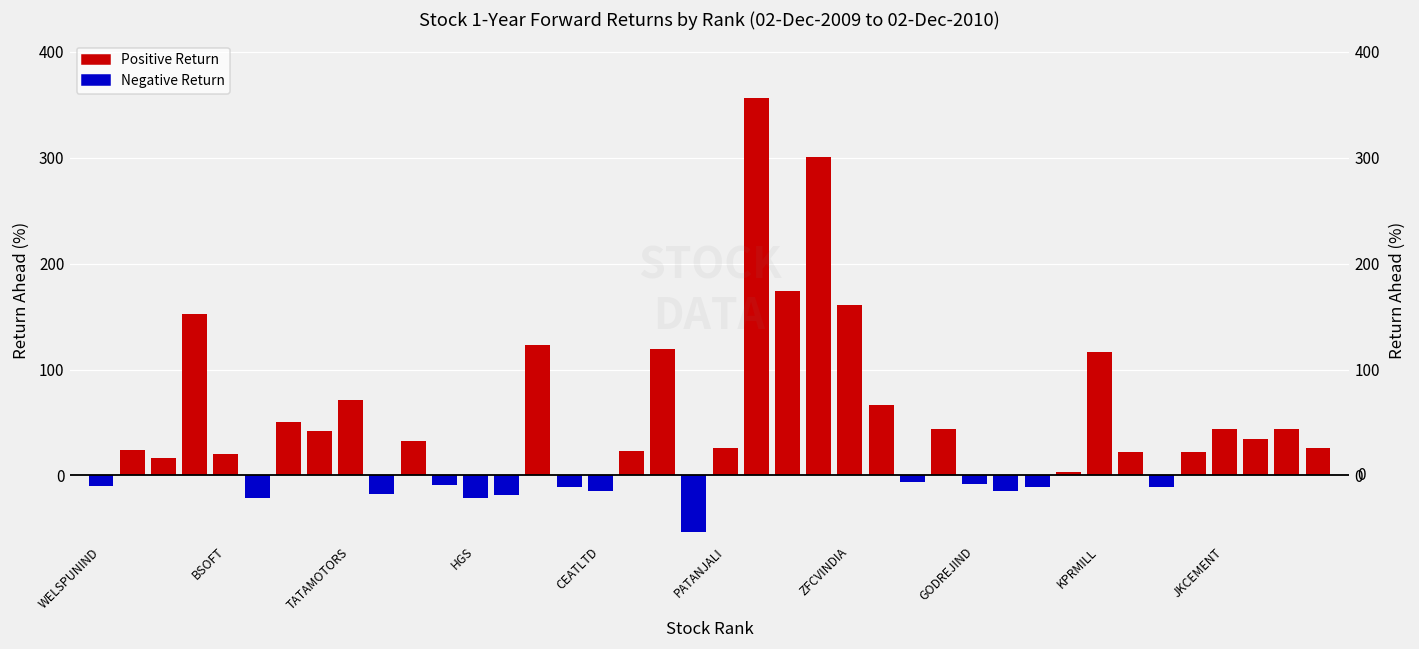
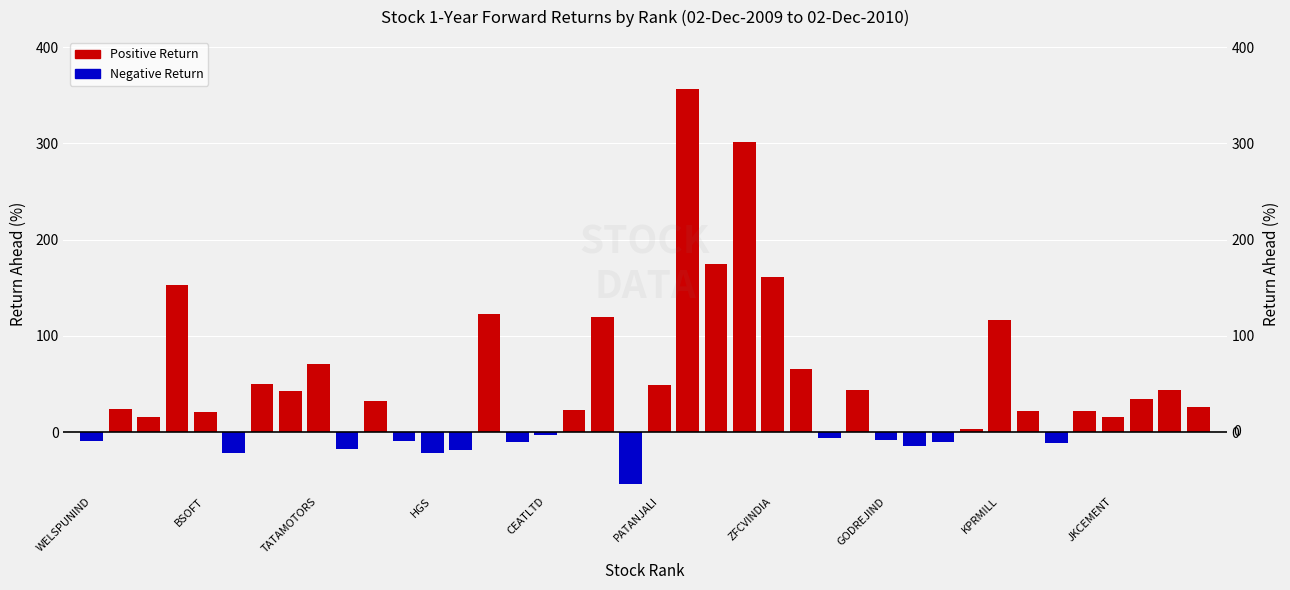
CEATLTD: -10 -> 0
PATANJALI: 30 -> 50
JKCEMENT: 40 -> 20
